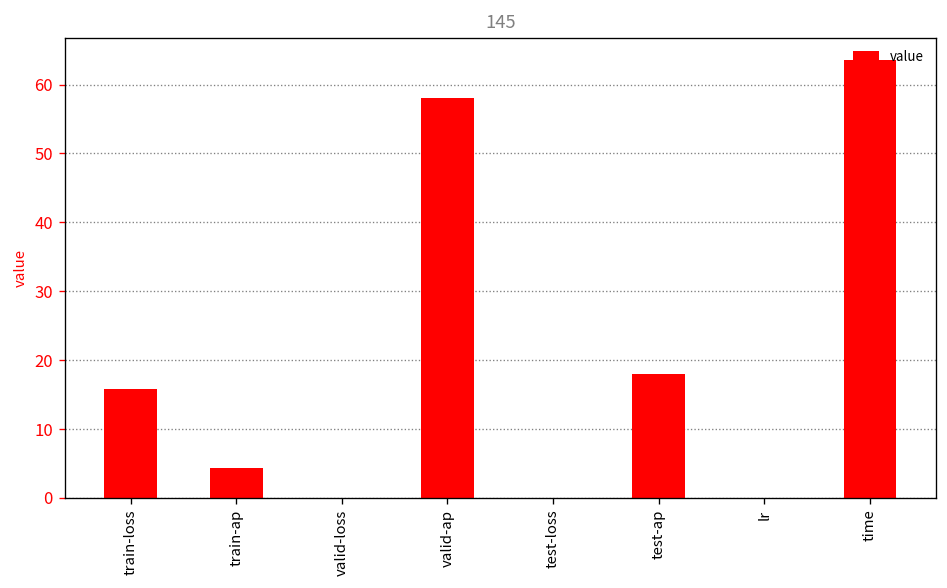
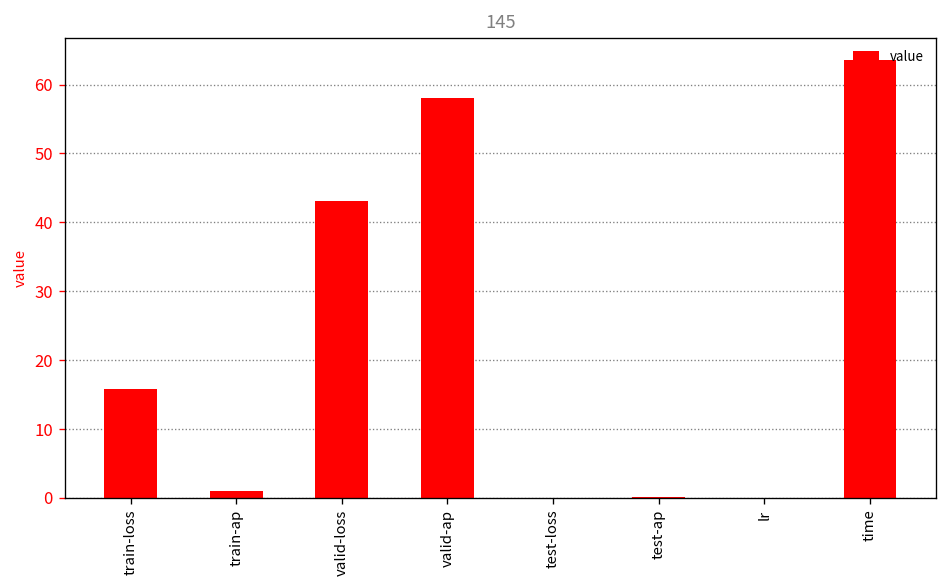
train-ap: 4 -> 1
valid-loss: 0 -> 43
test-ap: 18 -> 0
